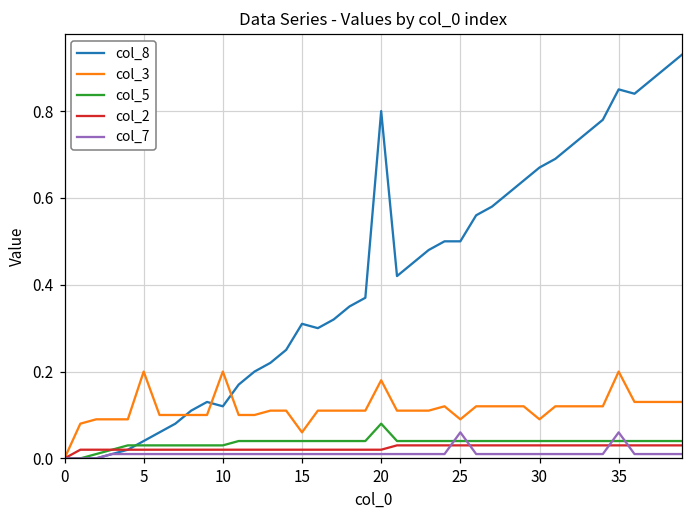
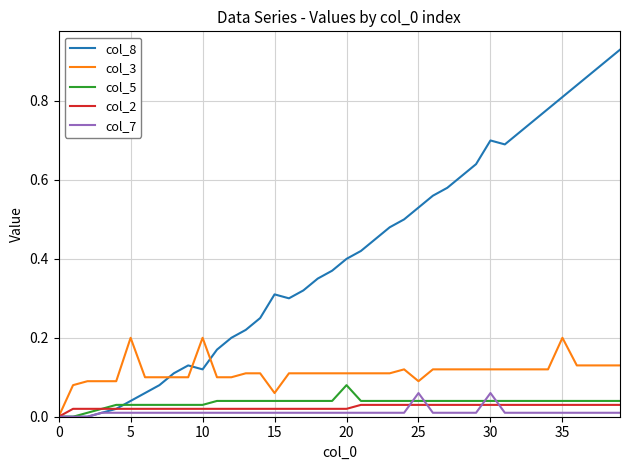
col_8, 20: 0.8 -> 0.4
col_3, 20: 0.18 -> 0.11
col_8, 25: 0.50 -> 0.53
col_8, 30: 0.67 -> 0.70
col_3, 30: 0.09 -> 0.12
col_7, 30: 0.01 -> 0.06
col_8, 35: 0.85 -> 0.81
col_7, 35: 0.06 -> 0.01
